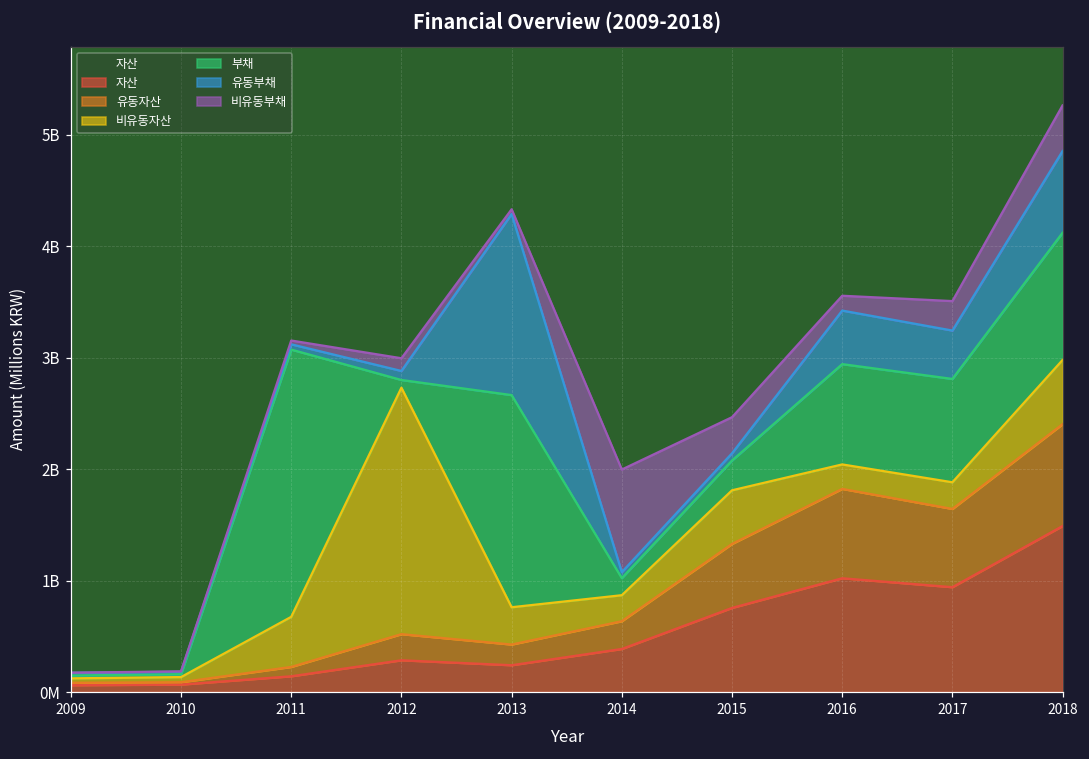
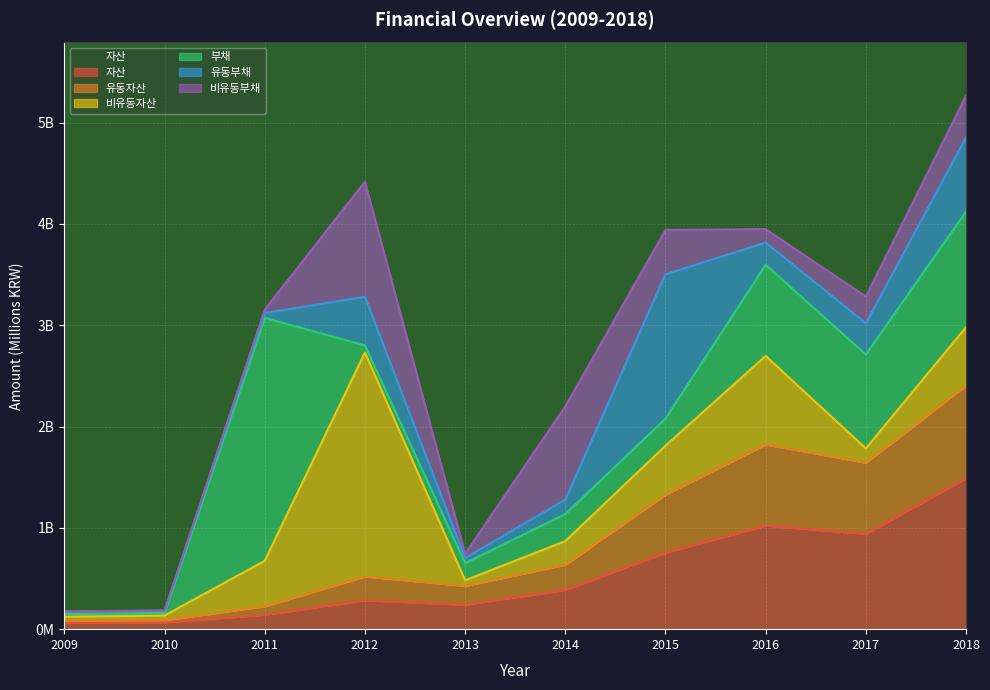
유동부채, 2012: 80000000 -> 480000000
비유동부채, 2012: 110000000 -> 1130000000
비유동자산, 2013: 330000000 -> 60000000
부채, 2013: 1900000000 -> 170000000
유동부채, 2013: 1630000000 -> 50000000
부채, 2014: 150000000 -> 270000000
유동부채, 2014: 50000000 -> 140000000
유동부채, 2015: 60000000 -> 1430000000
비유동부채, 2015: 320000000 -> 440000000
비유동자산, 2016: 220000000 -> 870000000
유동부채, 2016: 480000000 -> 220000000
비유동자산, 2017: 240000000 -> 140000000
유동부채, 2017: 430000000 -> 310000000
